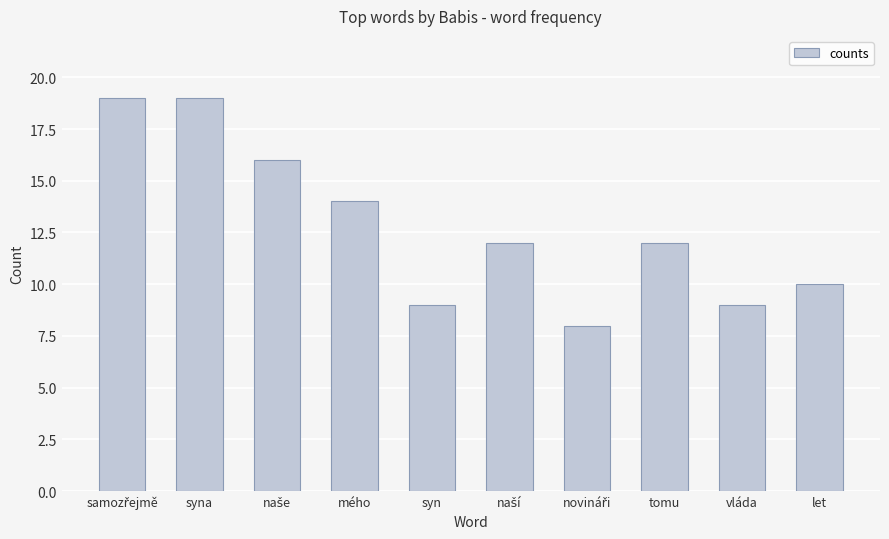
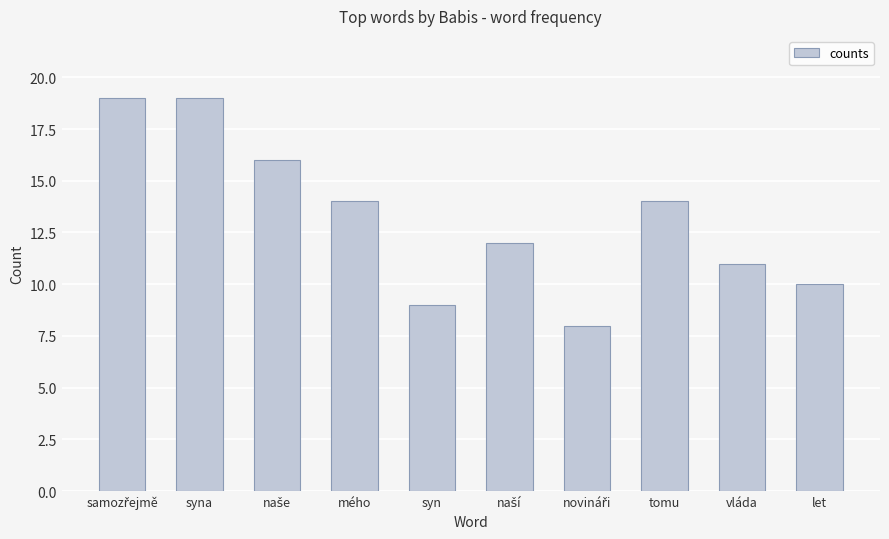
tomu: 12 -> 14
vláda: 9 -> 11
